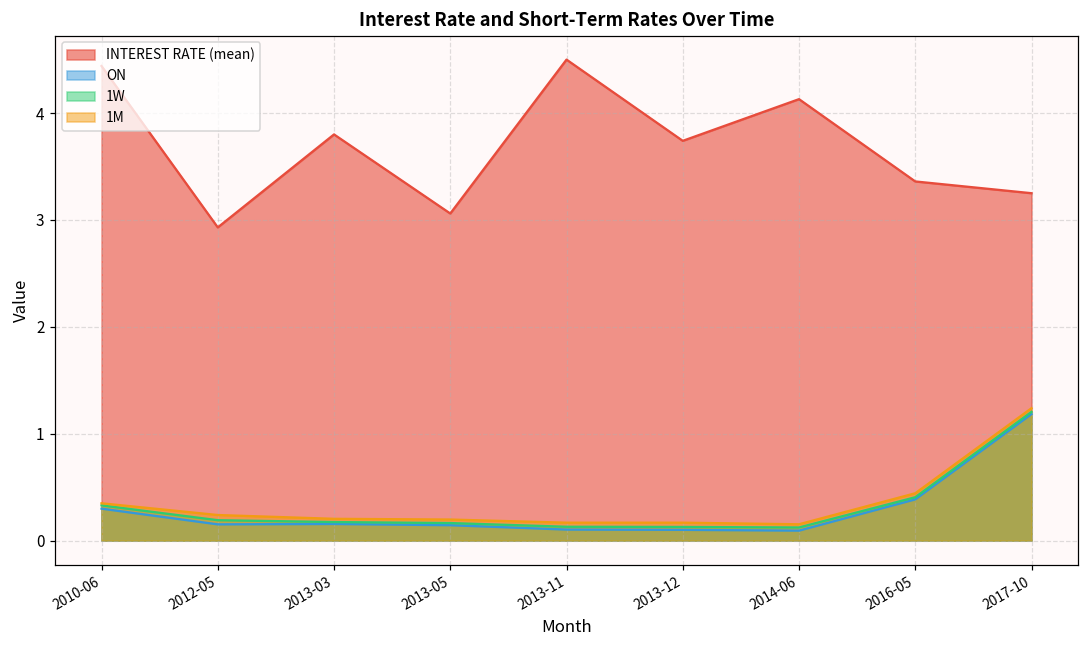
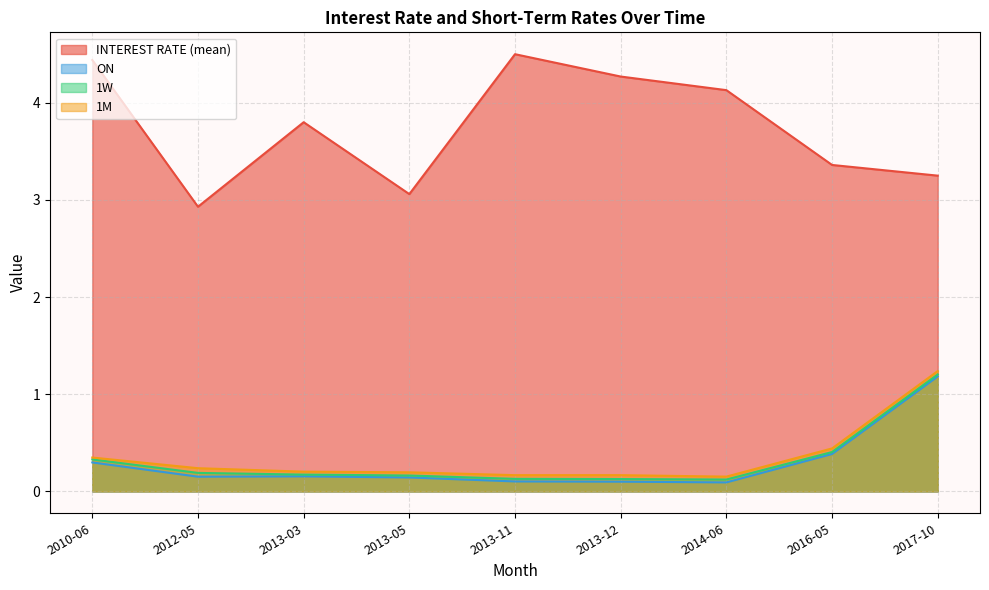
INTEREST RATE (mean), 2013-12: 3.7 -> 4.3
